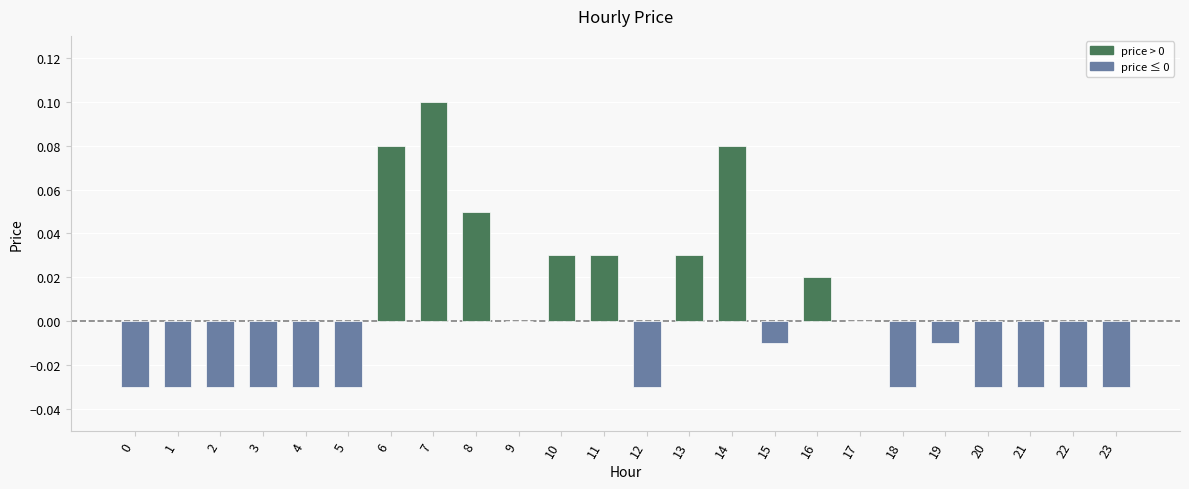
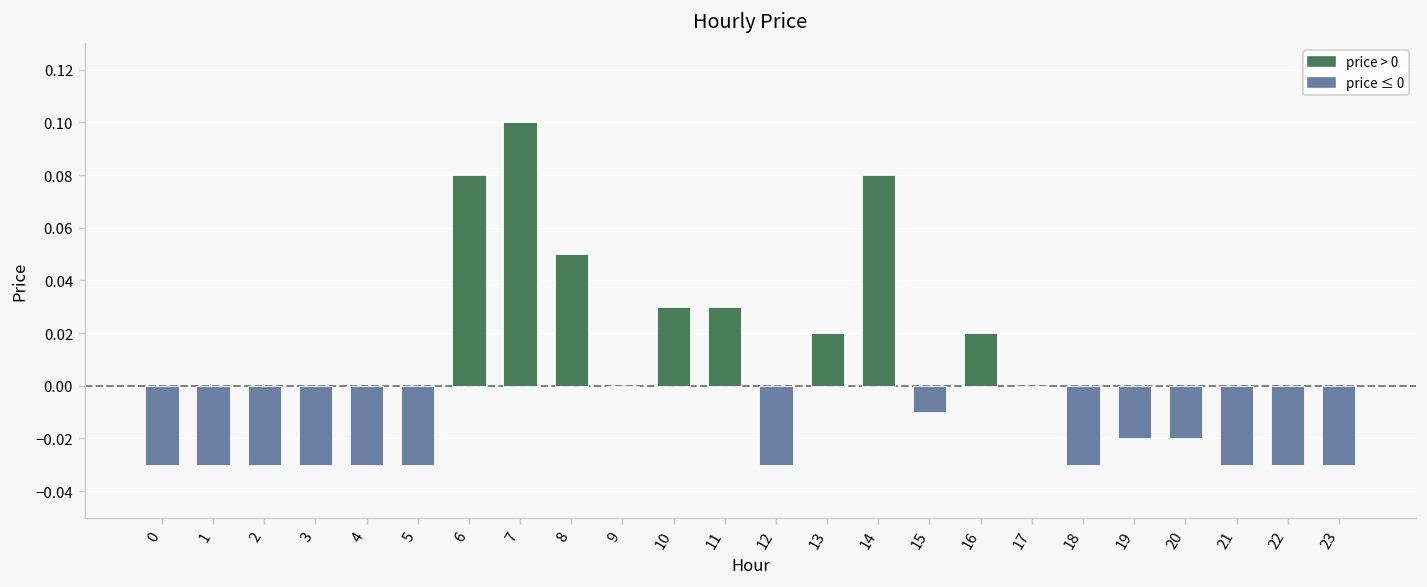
13: 0.03 -> 0.02
19: -0.01 -> -0.02
20: -0.03 -> -0.02
